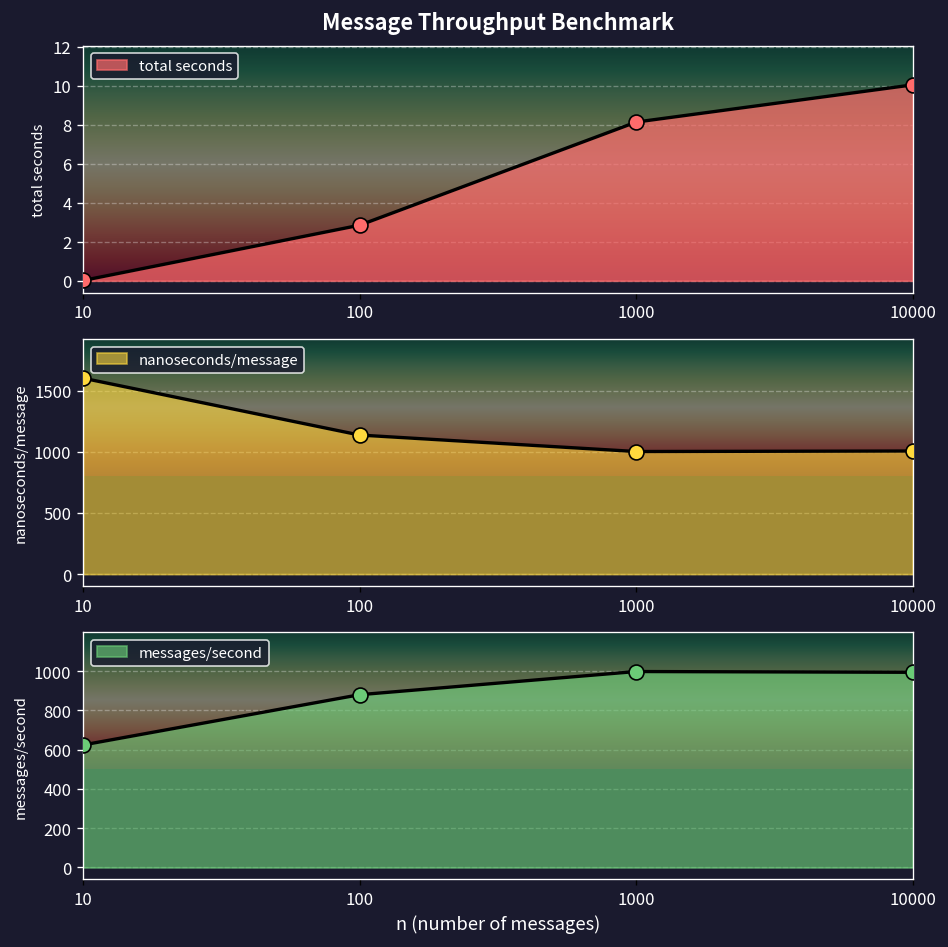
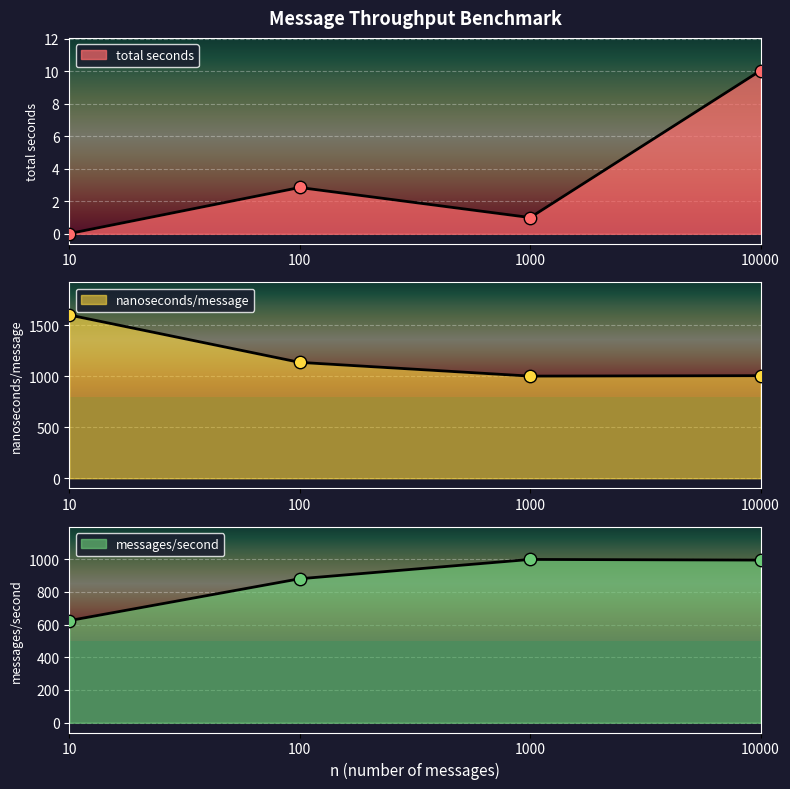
Message Throughput Benchmark, 1000: 8.1 -> 1.0
